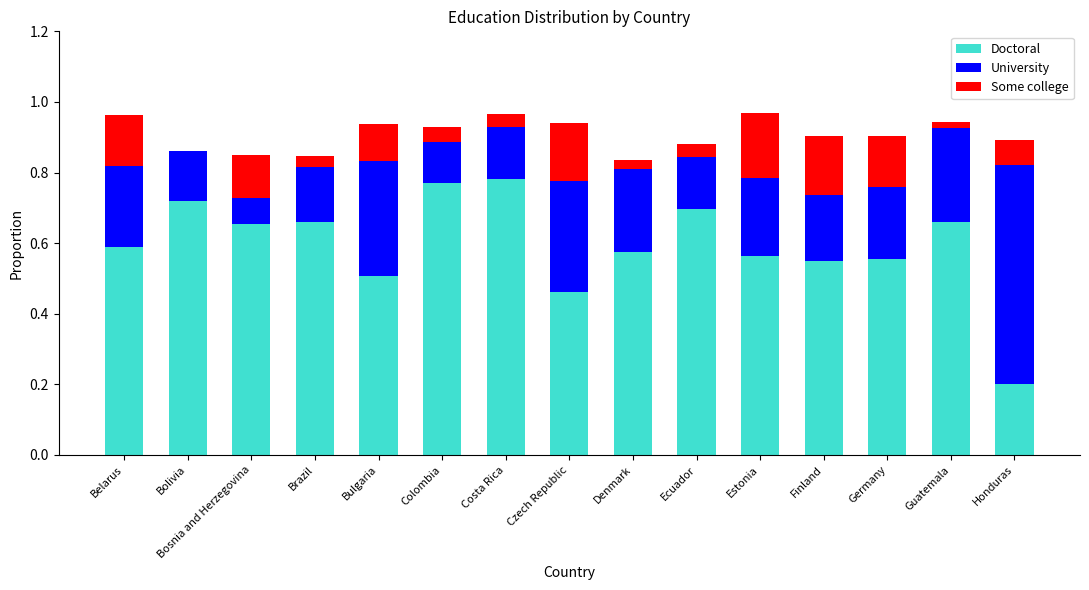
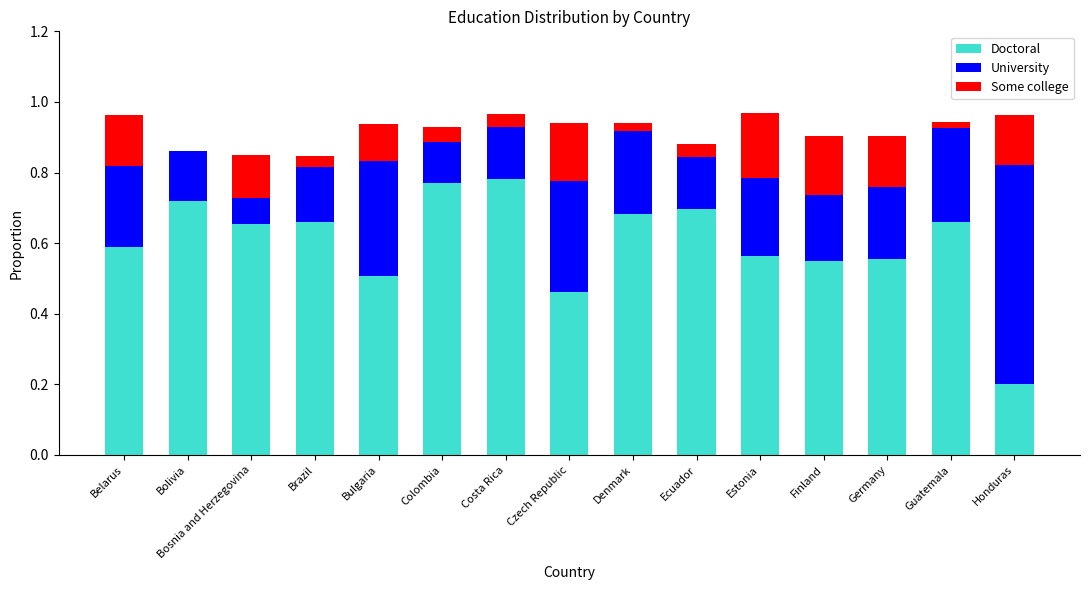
Doctoral, Denmark: 0.57 -> 0.68
Some college, Honduras: 0.07 -> 0.14
